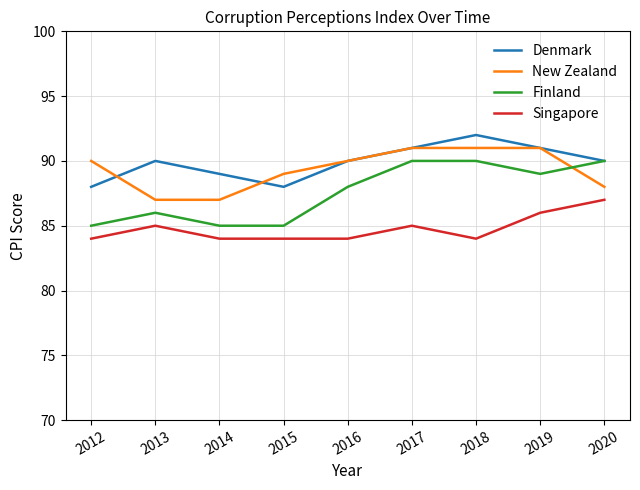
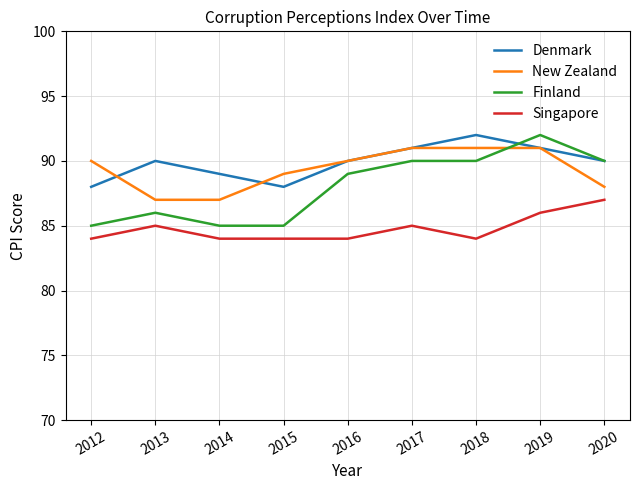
Finland, 2016: 88 -> 89
Finland, 2019: 89 -> 92
